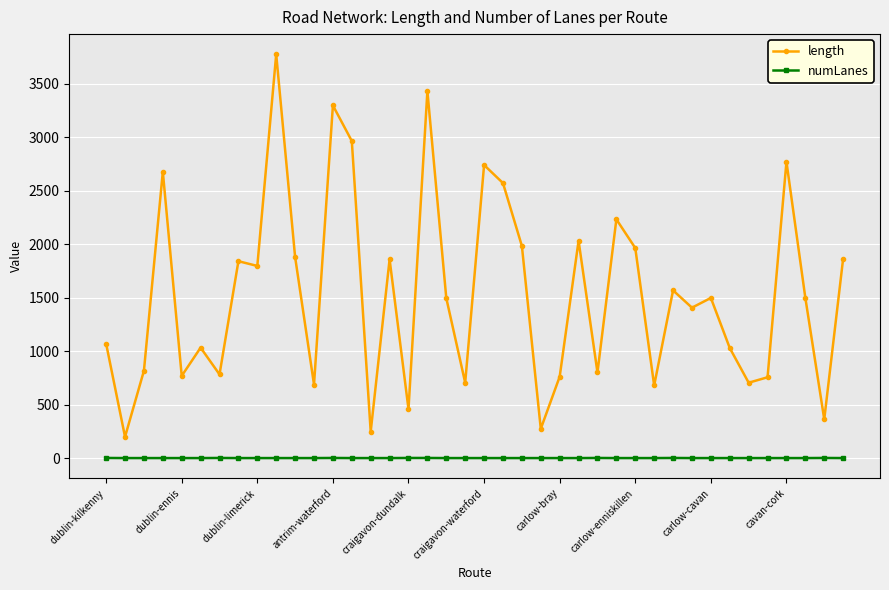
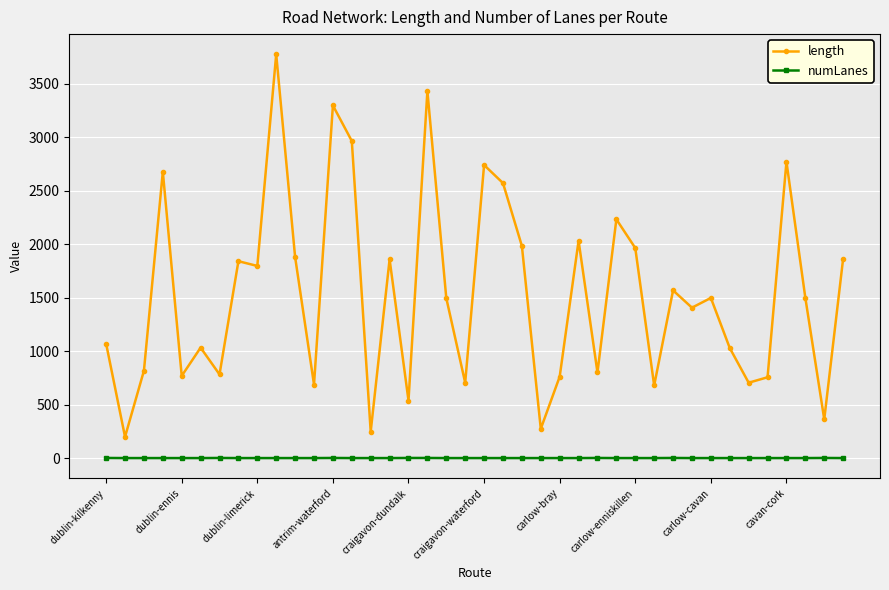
length, craigavon-dundalk: 460 -> 540
